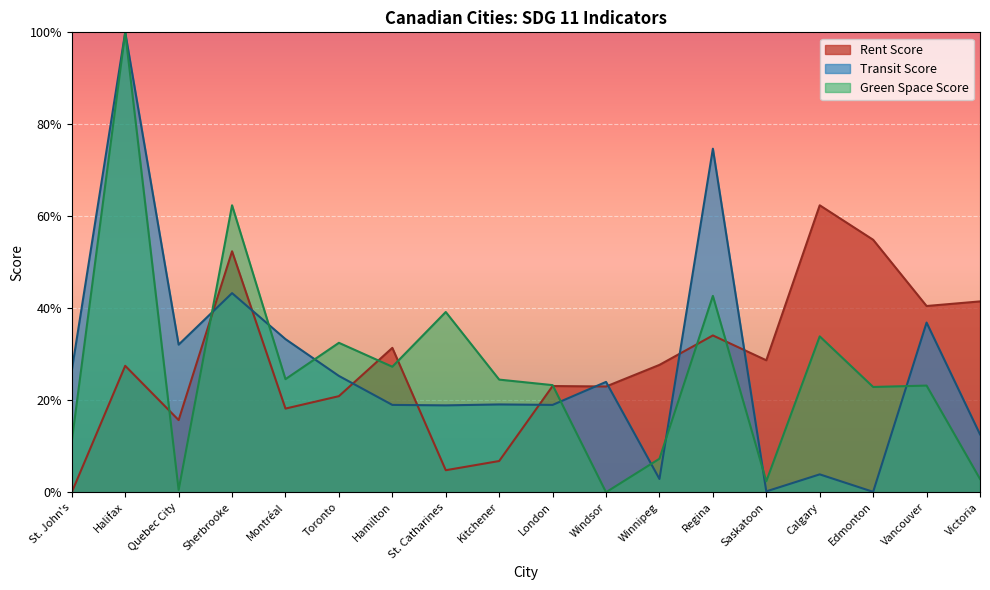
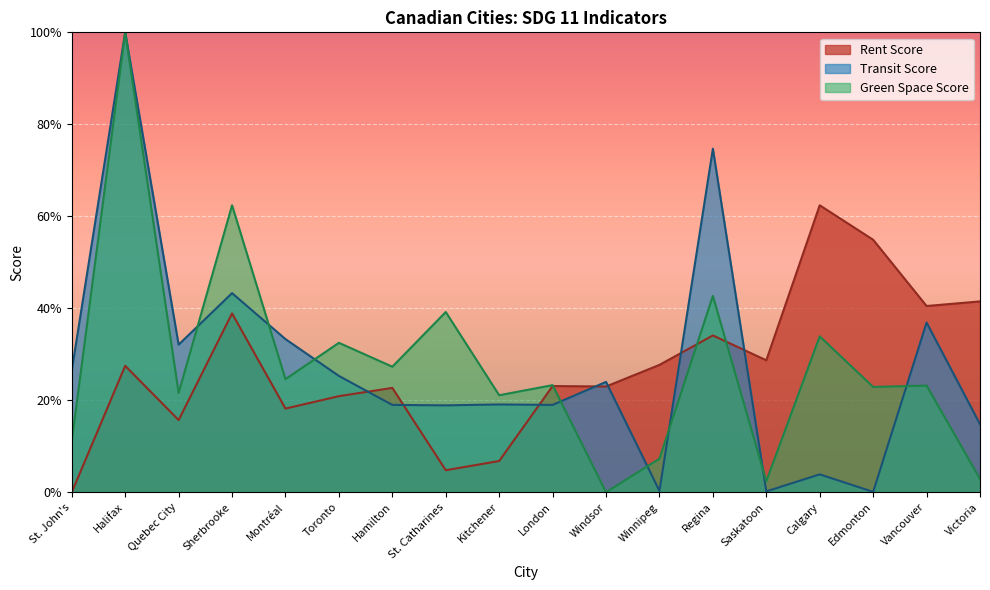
Green Space Score, Quebec City: 1% -> 22%
Rent Score, Sherbrooke: 52% -> 39%
Rent Score, Hamilton: 31% -> 23%
Green Space Score, Kitchener: 25% -> 21%
Transit Score, Winnipeg: 3% -> 0%
Transit Score, Victoria: 13% -> 15%
